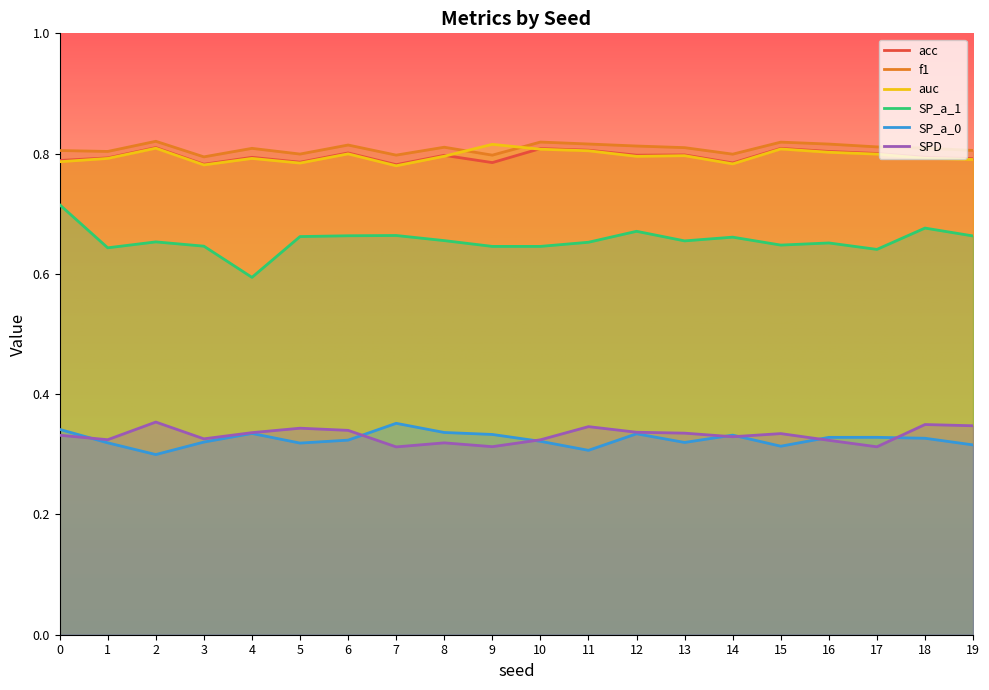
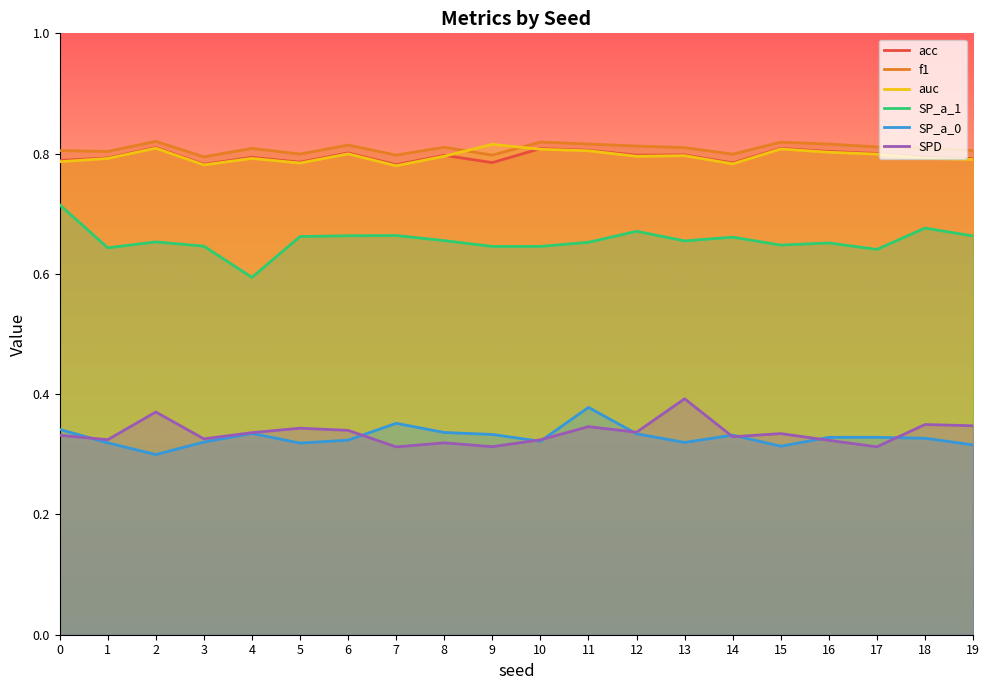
SPD, 2: 0.35 -> 0.37
SP_a_0, 11: 0.31 -> 0.38
SPD, 13: 0.34 -> 0.39
